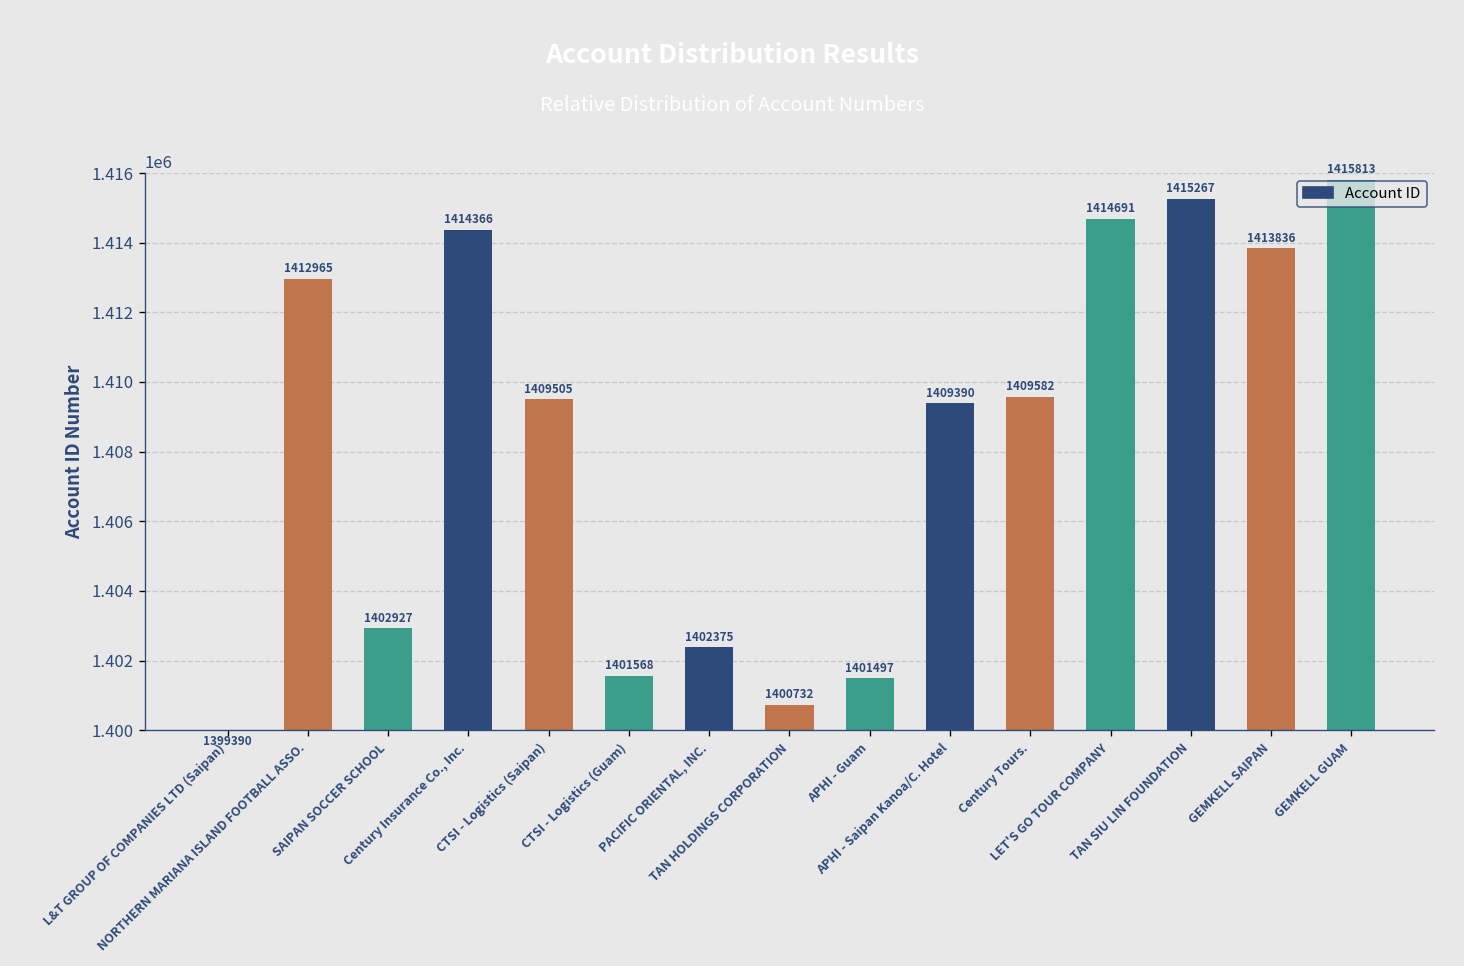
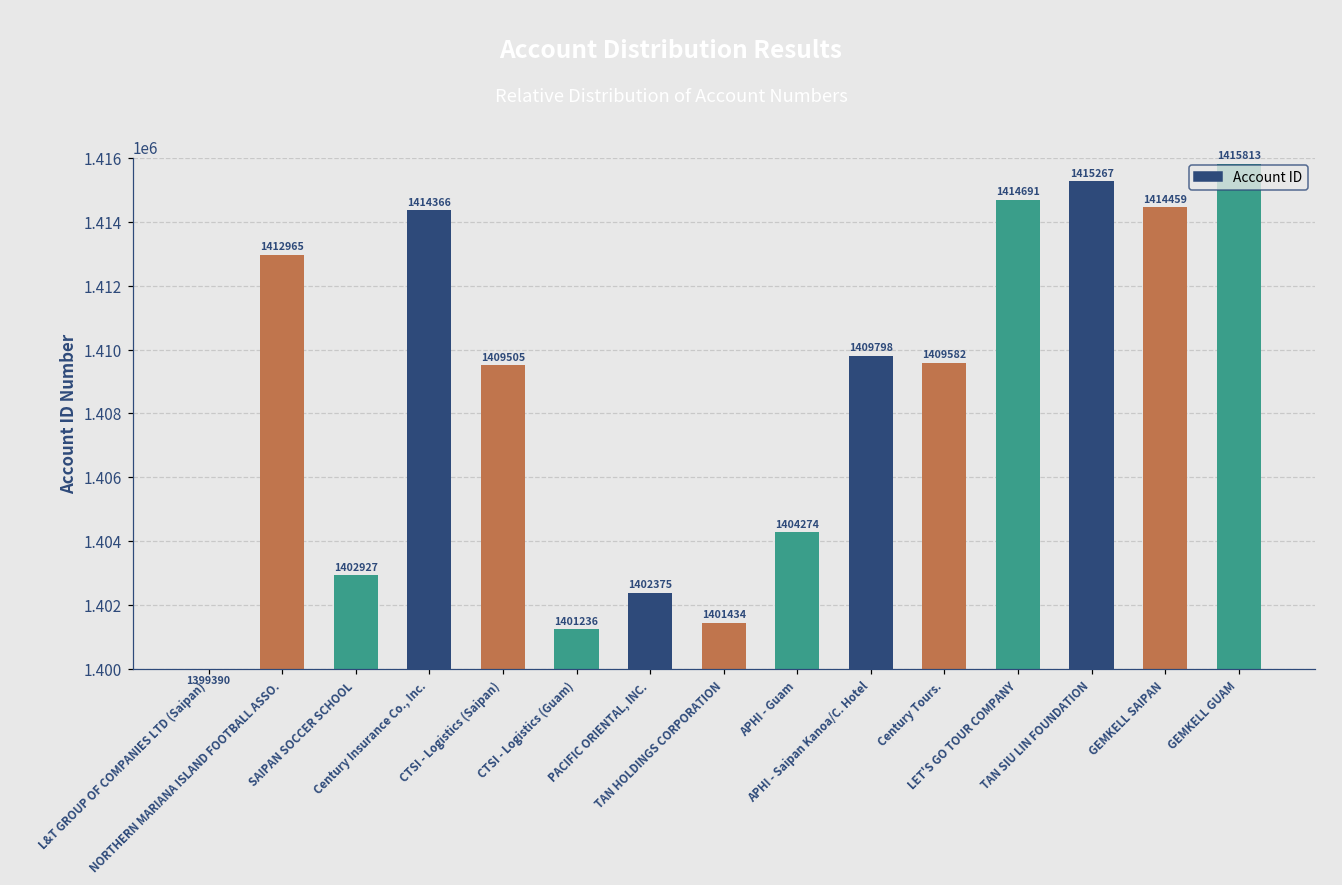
CTSI - Logistics (Guam): 1401568 -> 1401236
TAN HOLDINGS CORPORATION: 1400732 -> 1401434
APHI - Guam: 1401497 -> 1404274
APHI - Saipan Kanoa/C. Hotel: 1409390 -> 1409798
GEMKELL SAIPAN: 1413836 -> 1414459
